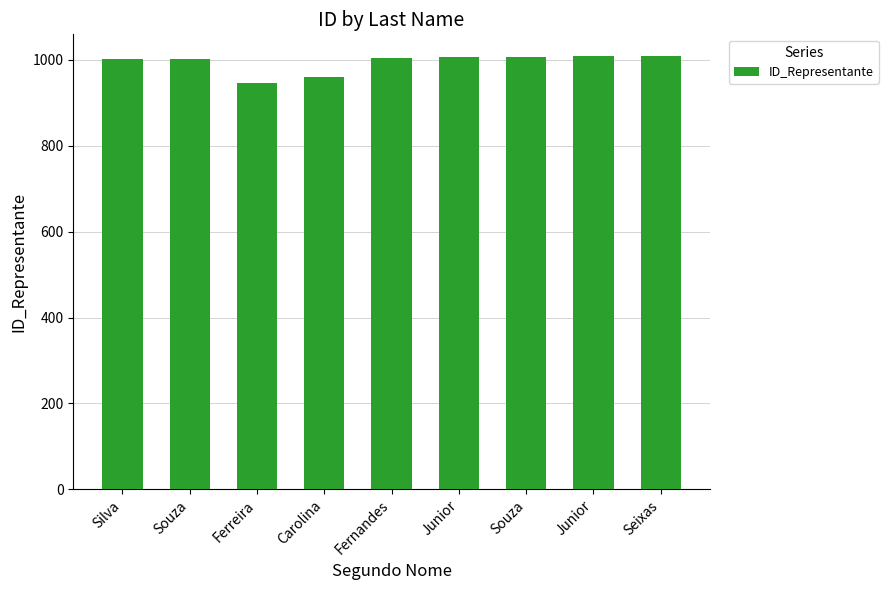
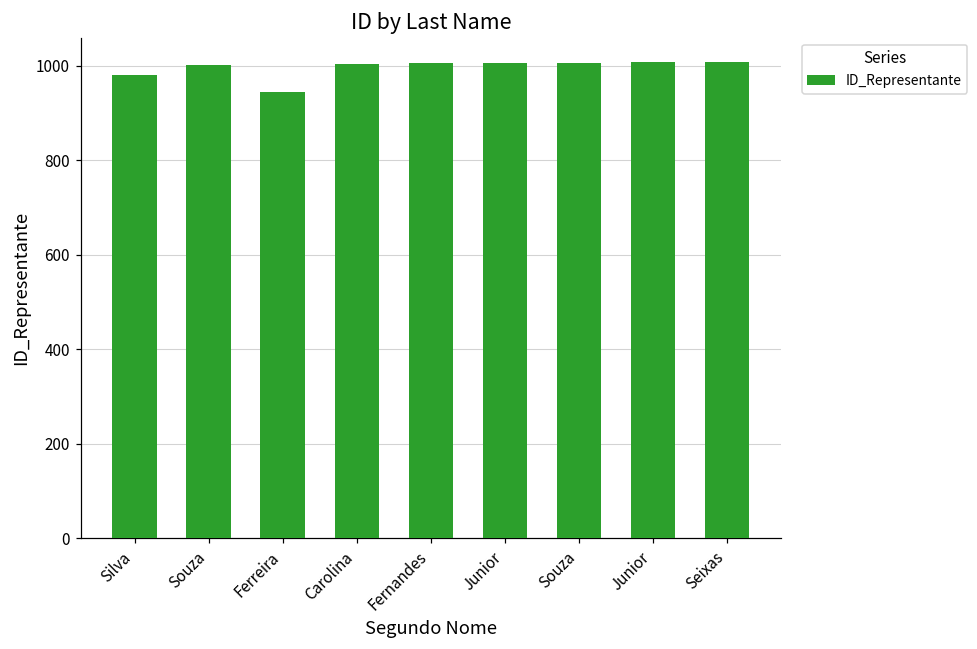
Silva: 1000 -> 980
Carolina: 960 -> 1000
